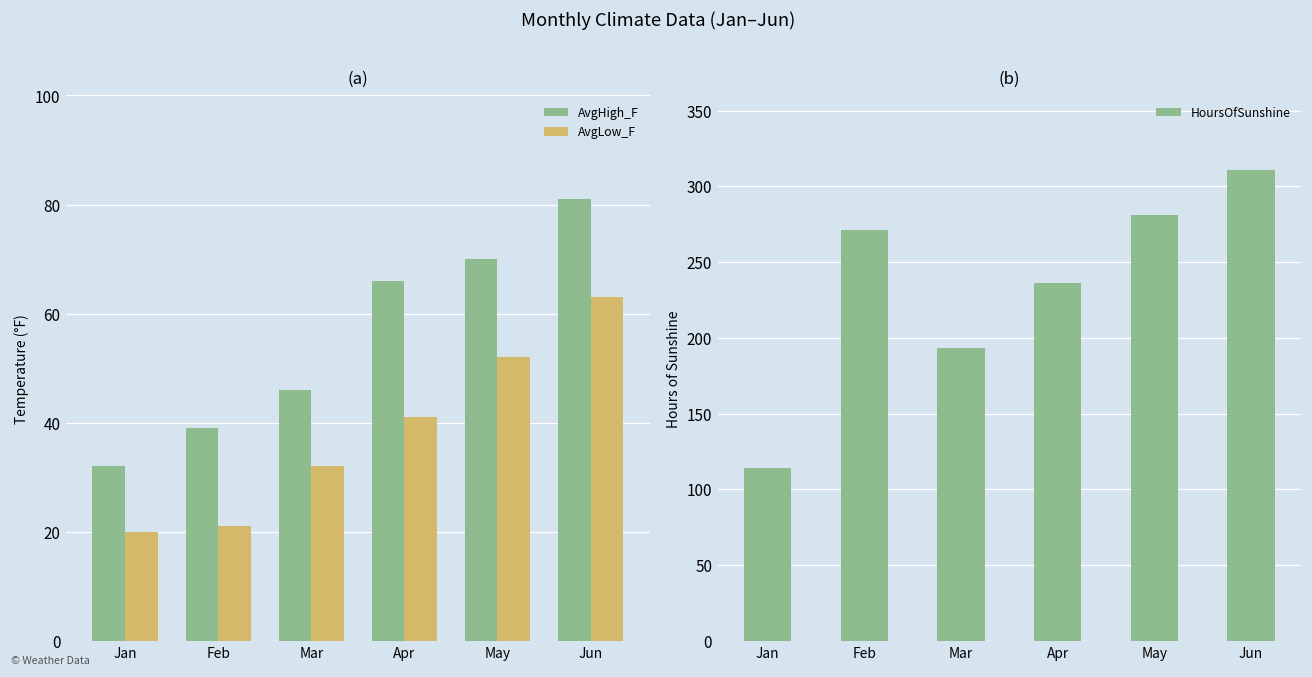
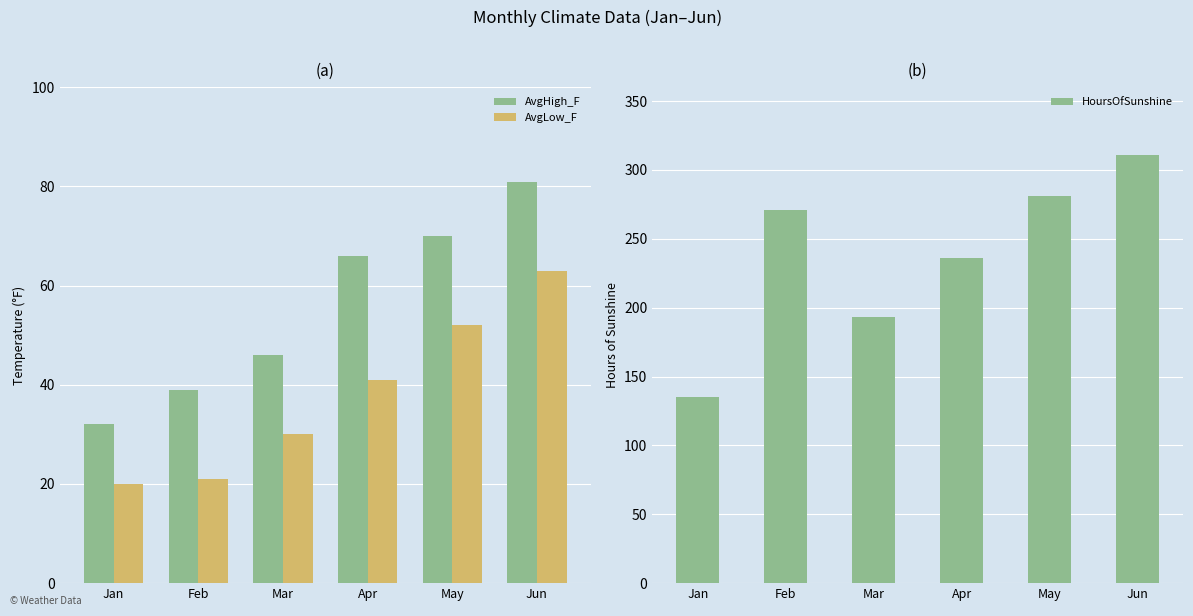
(a), AvgLow_F, Mar: 32 -> 30
(b), Jan: 114 -> 135
